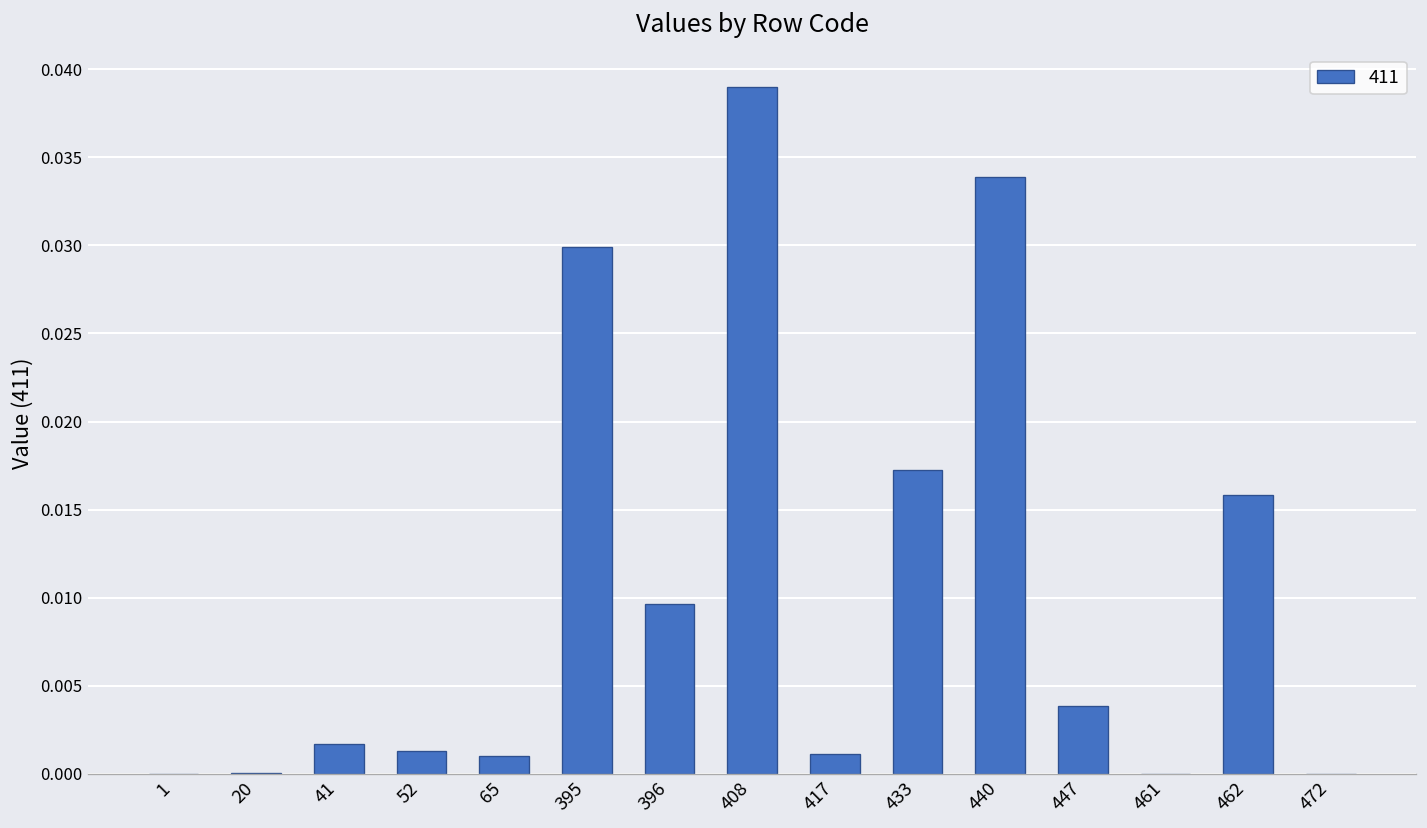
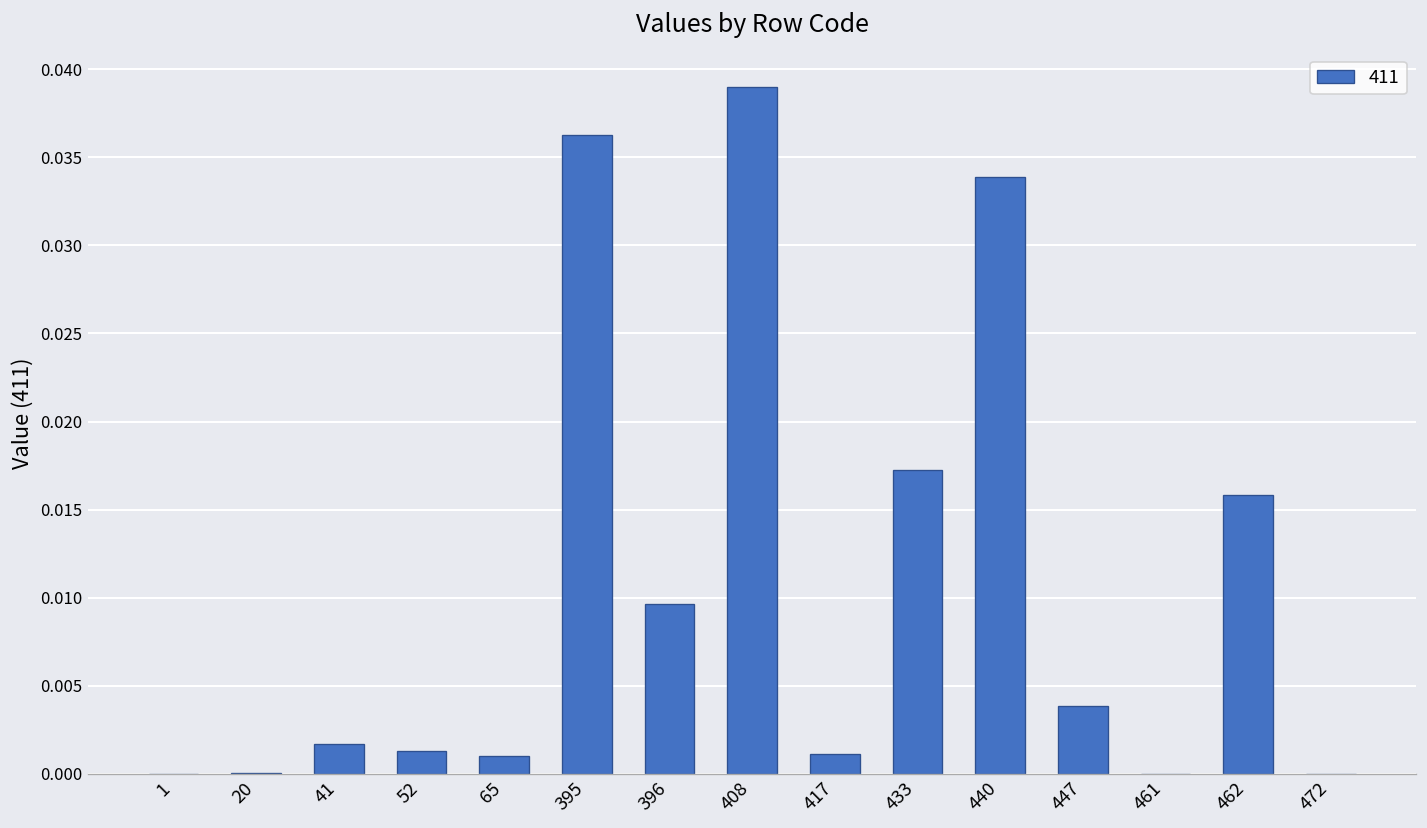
395: 0.0299 -> 0.0363
